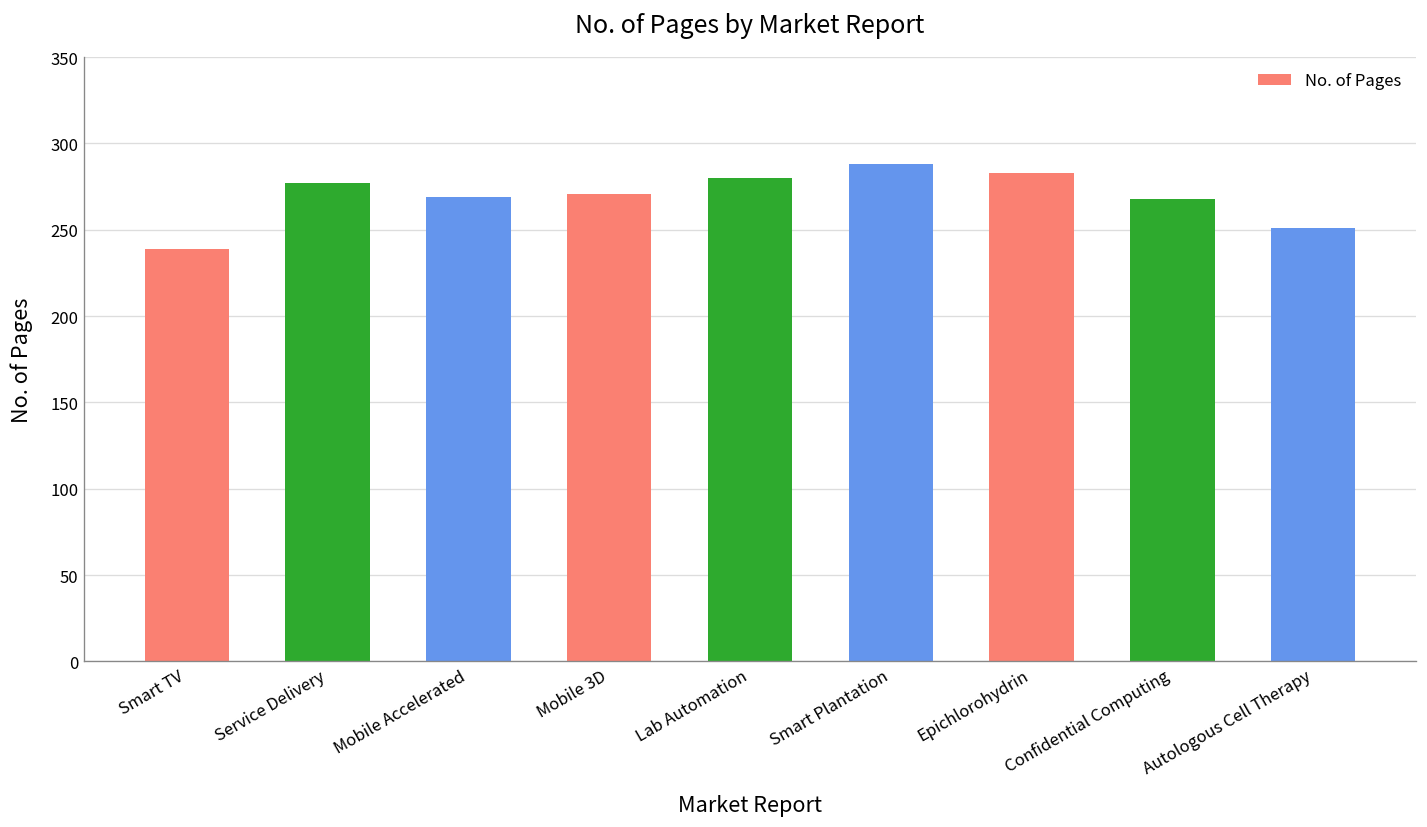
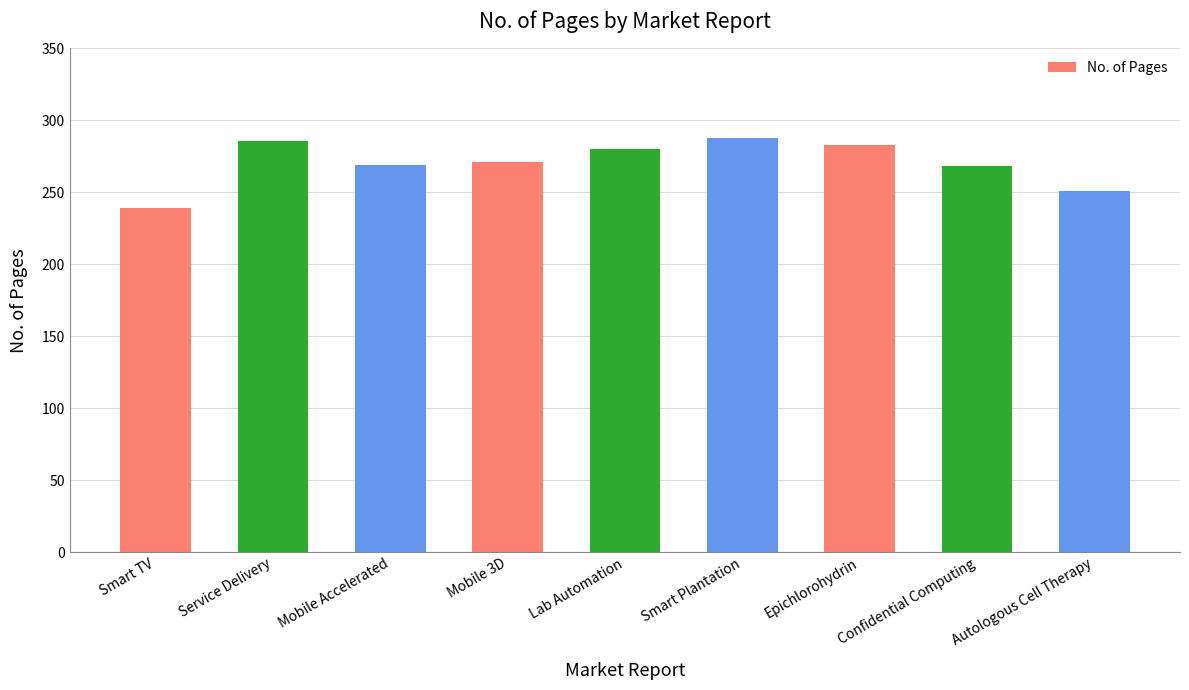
Service Delivery: 277 -> 286
